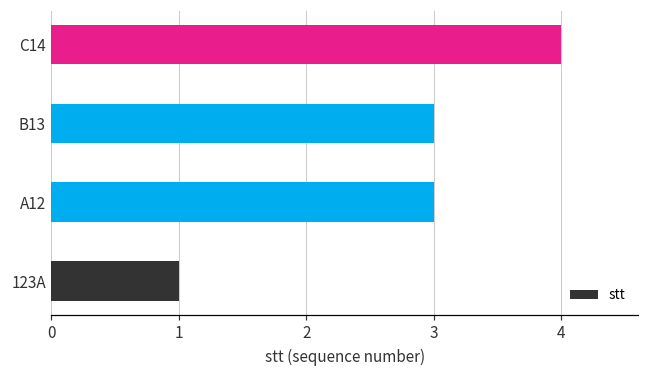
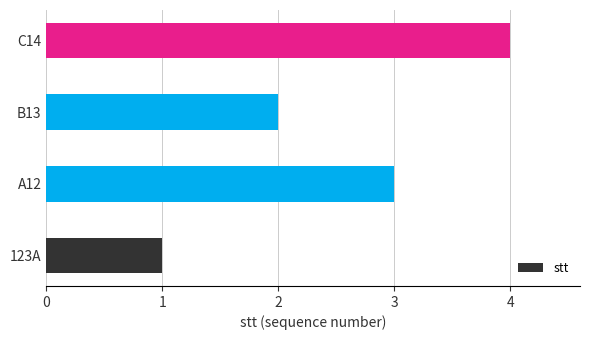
B13: 3 -> 2
